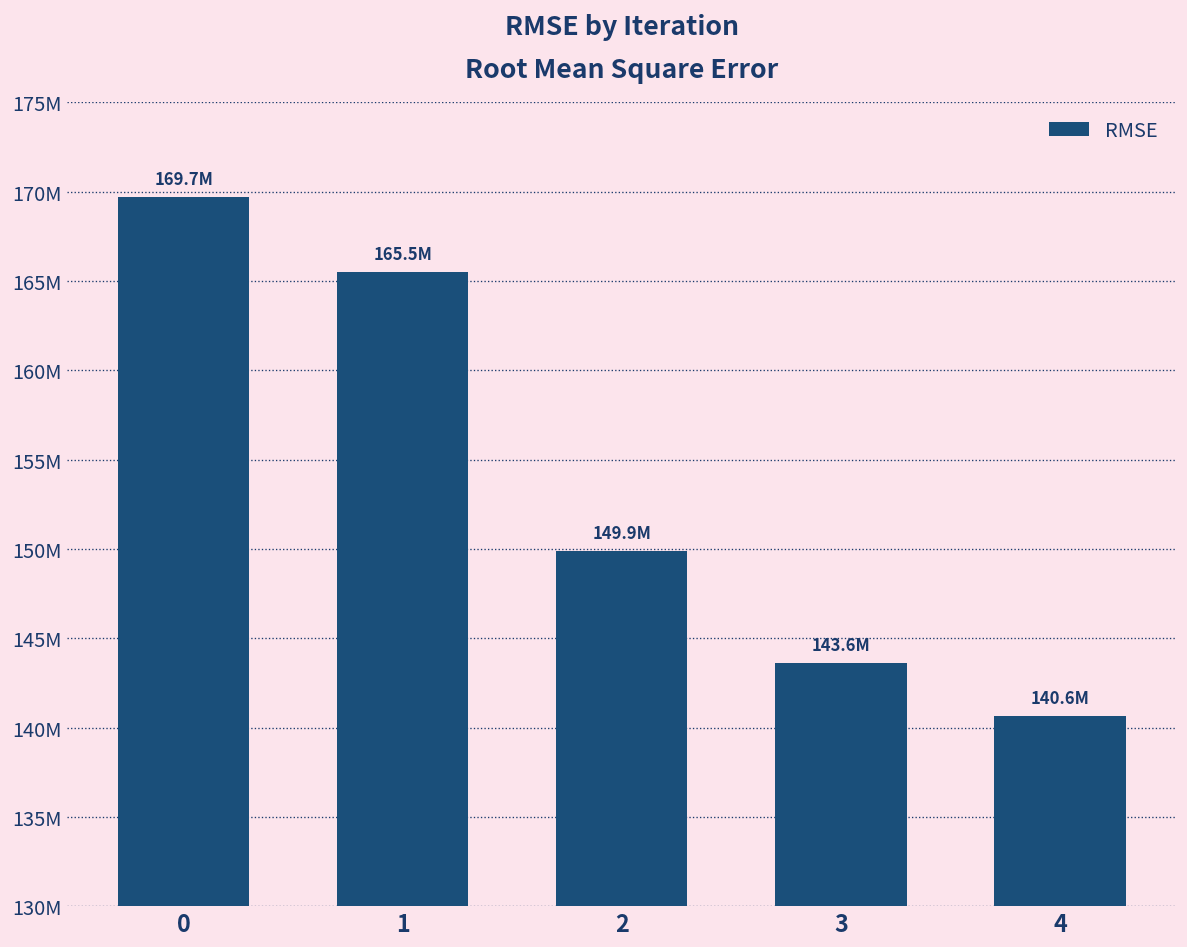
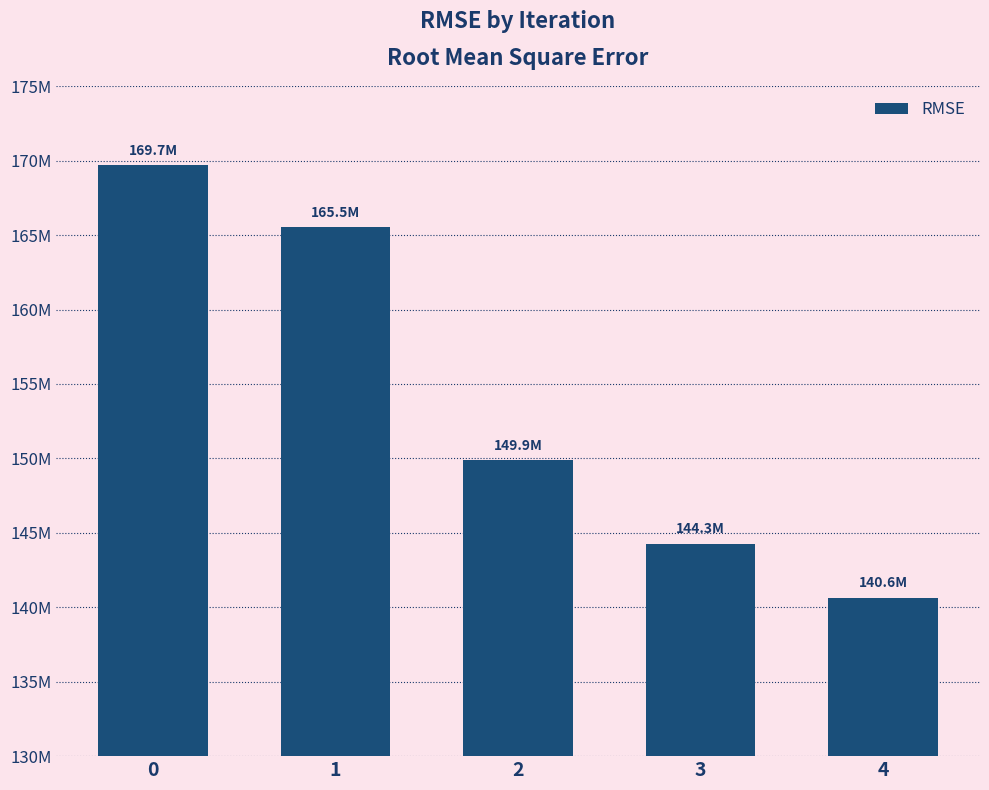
3: 143.6M -> 144.3M
